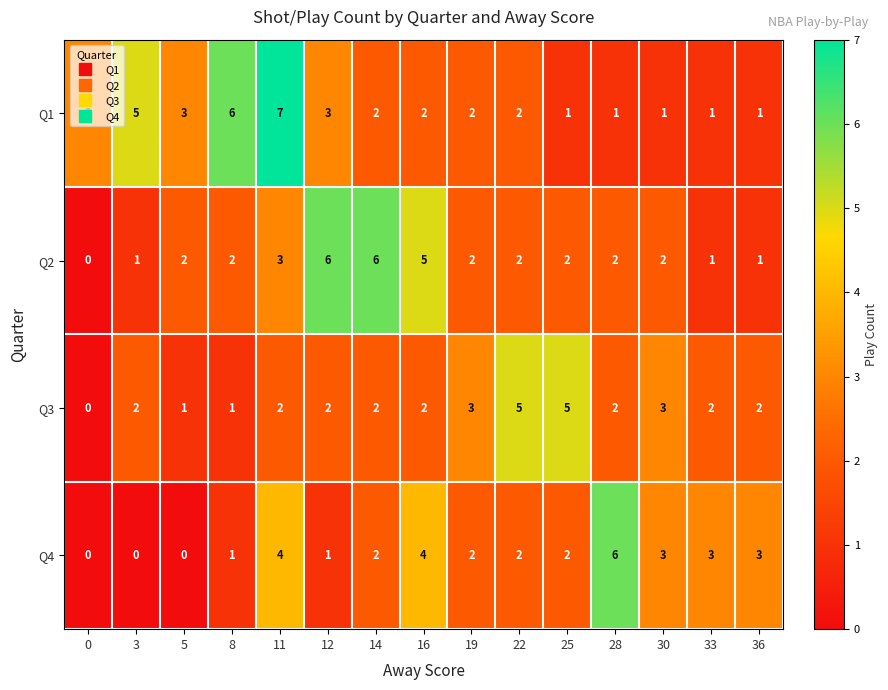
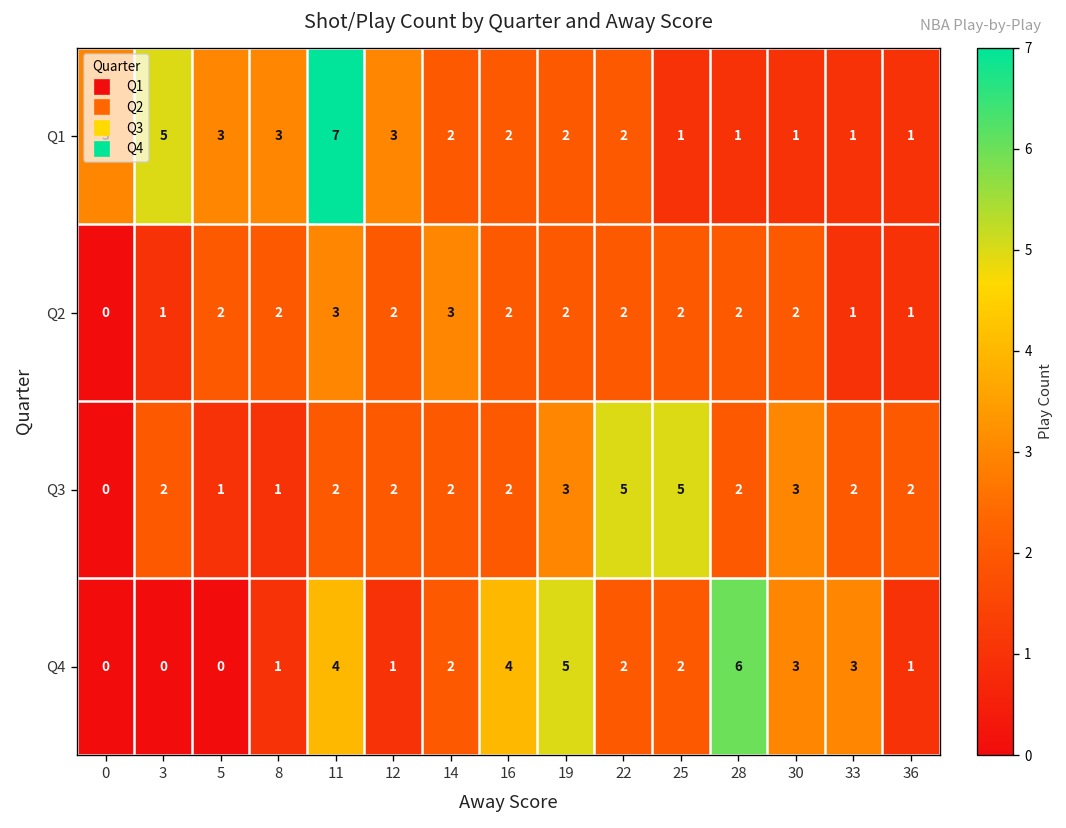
Q1, 8: 6 -> 3
Q2, 12: 6 -> 2
Q2, 14: 6 -> 3
Q2, 16: 5 -> 2
Q4, 19: 2 -> 5
Q4, 36: 3 -> 1
